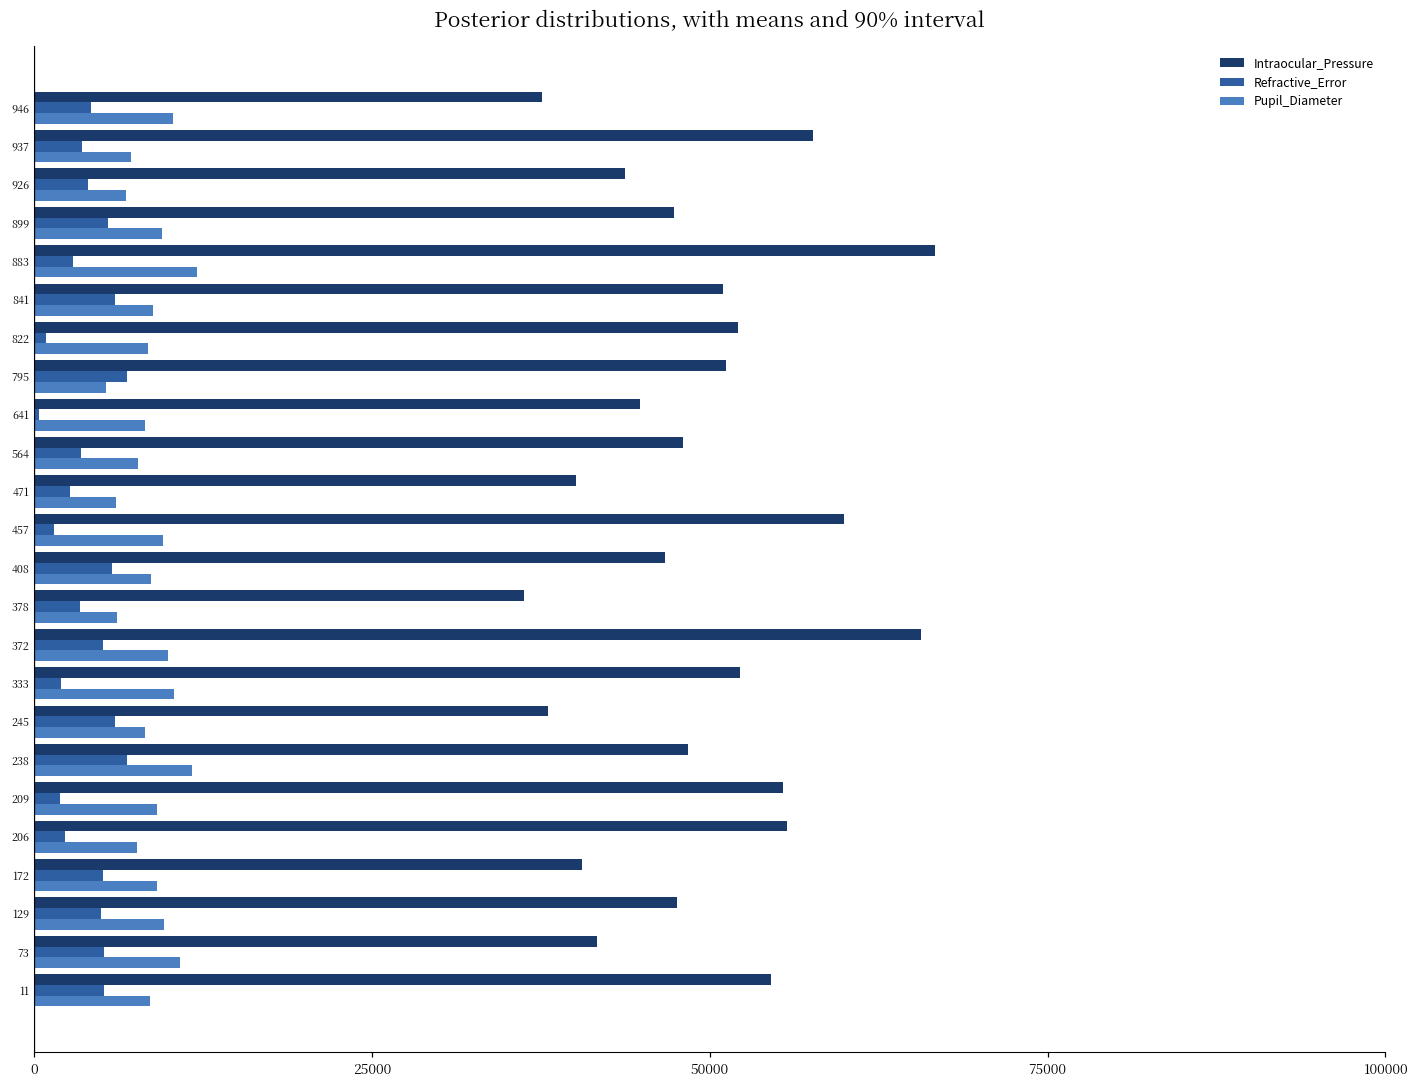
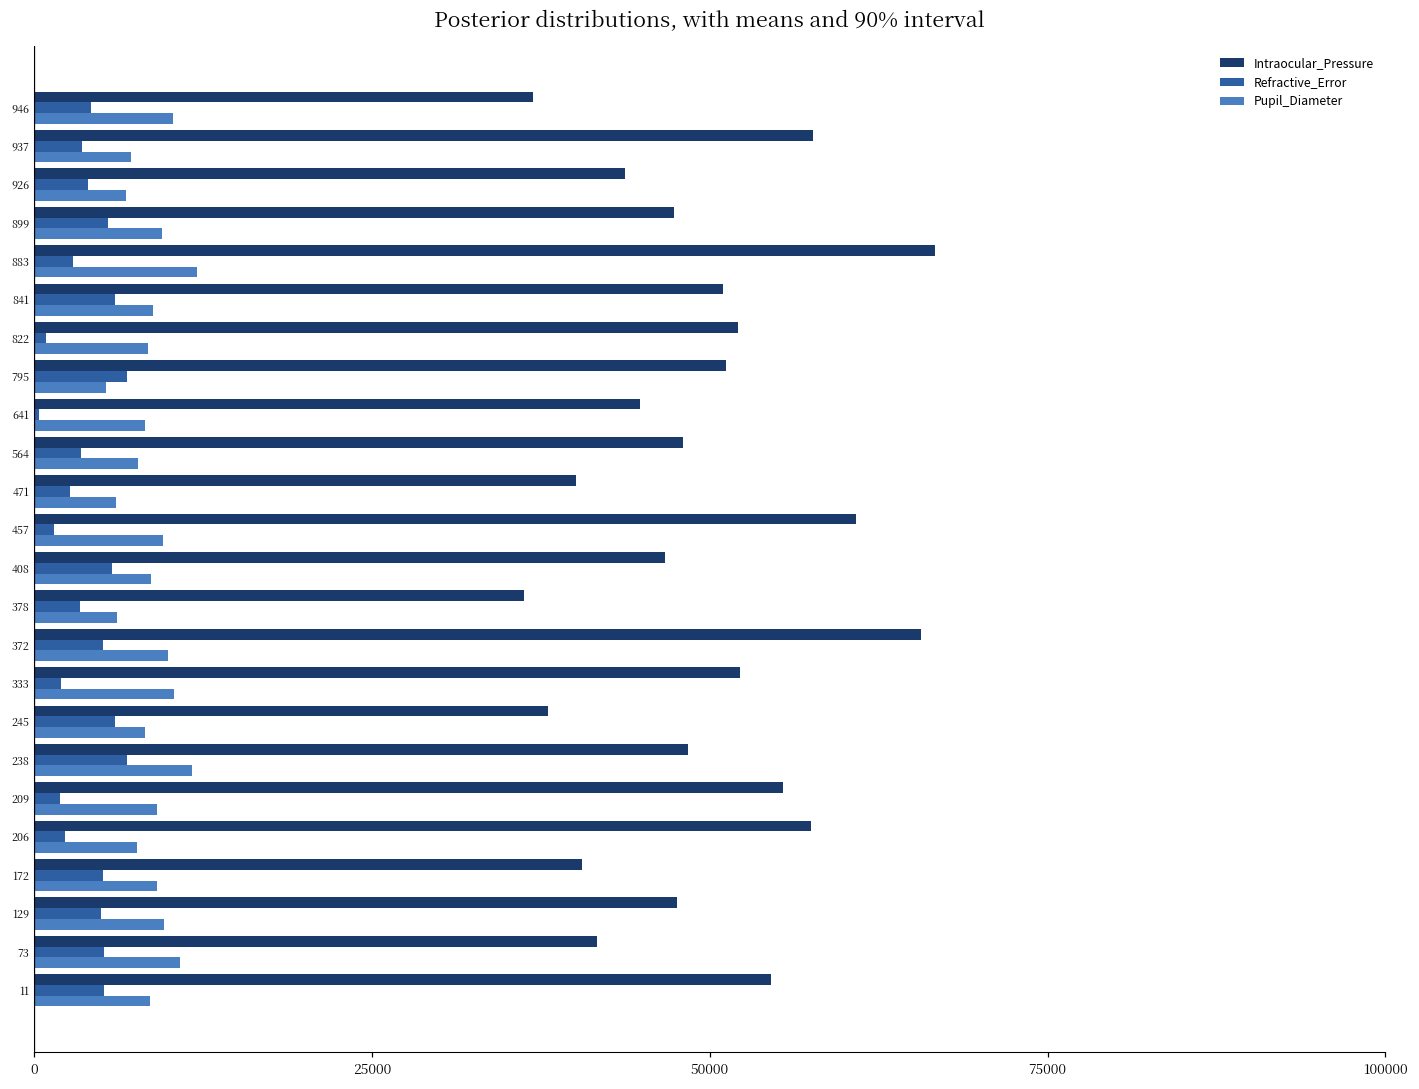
Intraocular_Pressure, 946: 37600 -> 36900
Intraocular_Pressure, 457: 59900 -> 60800
Intraocular_Pressure, 206: 55700 -> 57500
